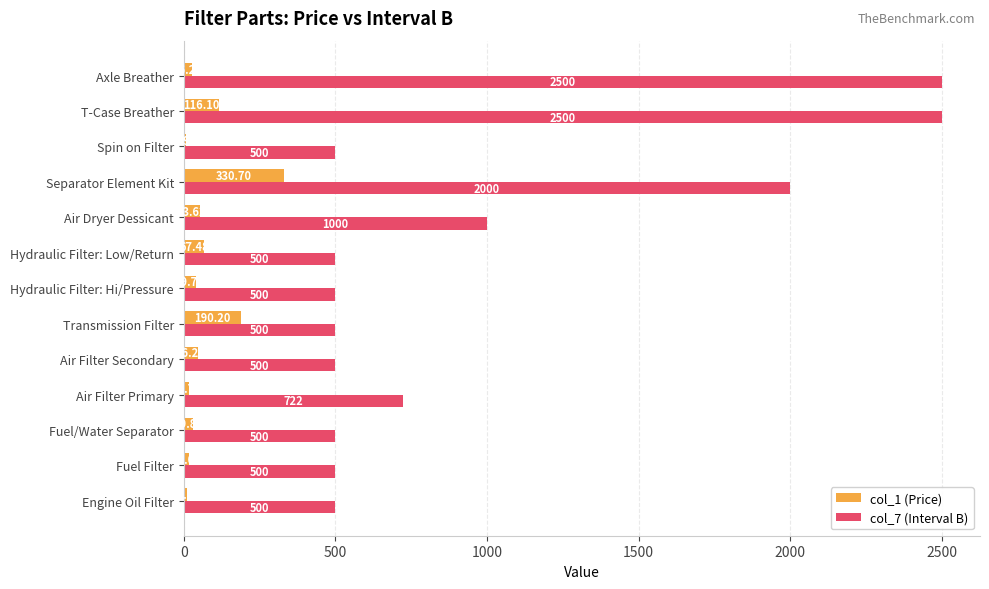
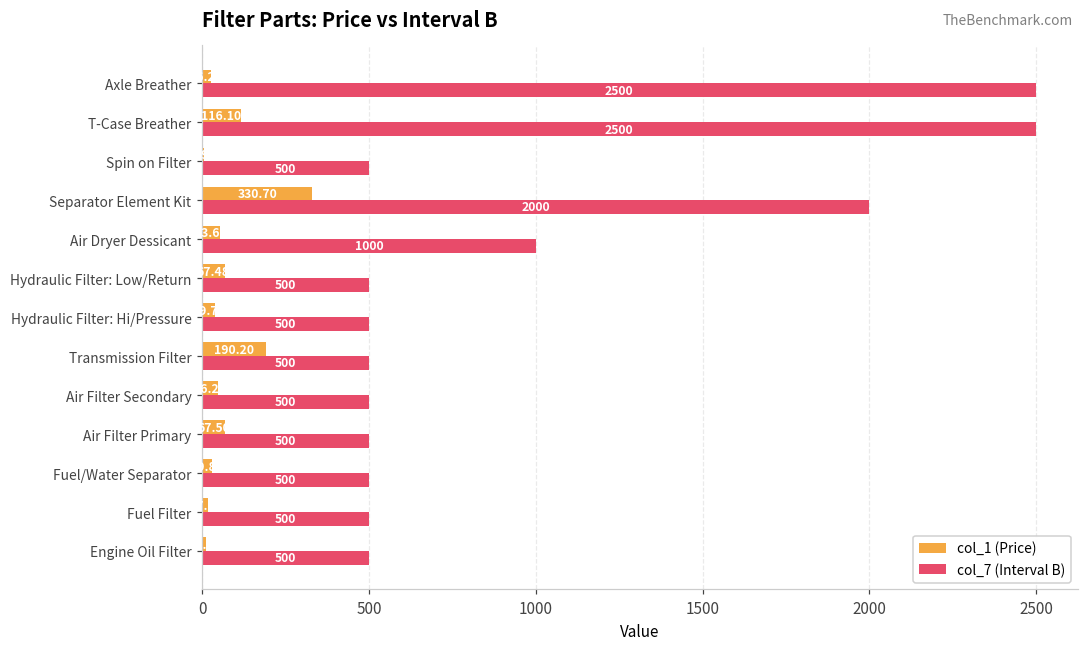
col_1 (Price), Air Filter Primary: 20 -> 70
col_7 (Interval B), Air Filter Primary: 722 -> 500
